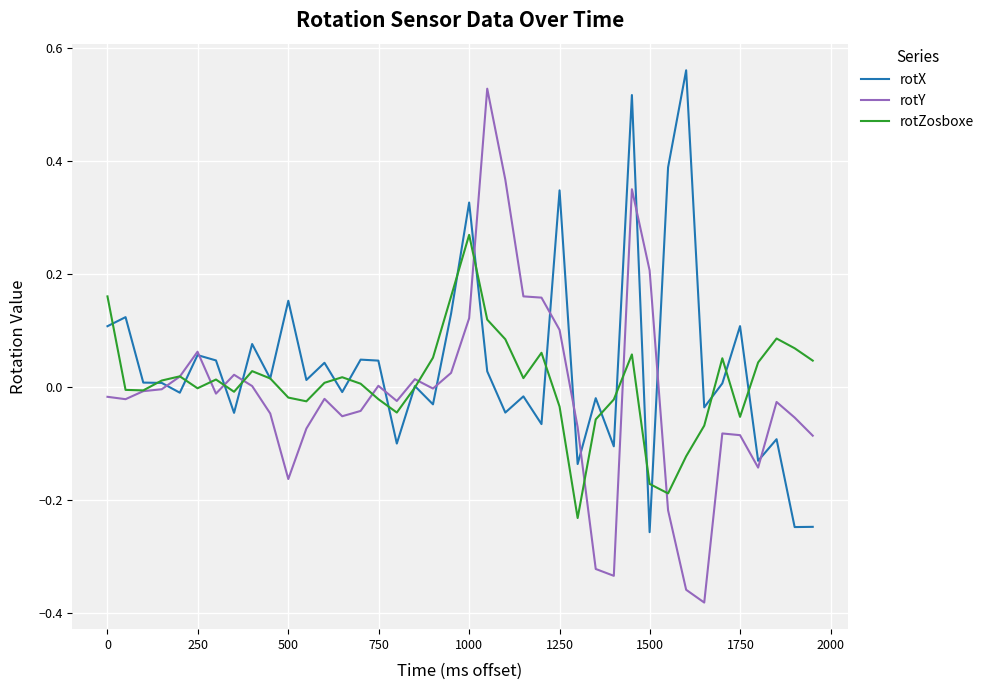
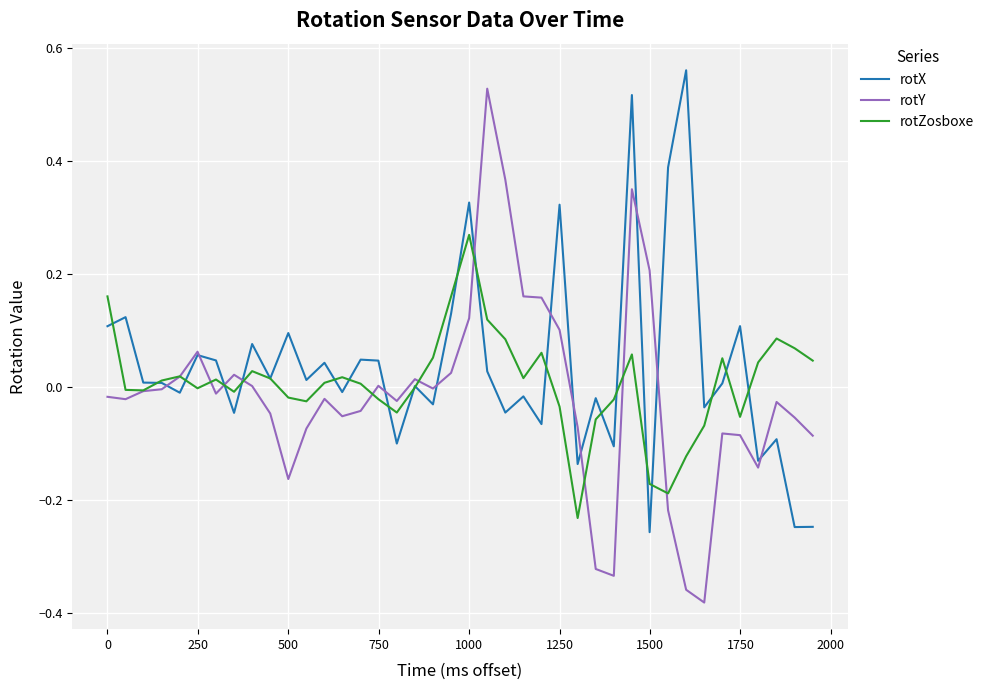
rotX, 500: 0.15 -> 0.10
rotX, 1250: 0.35 -> 0.32
